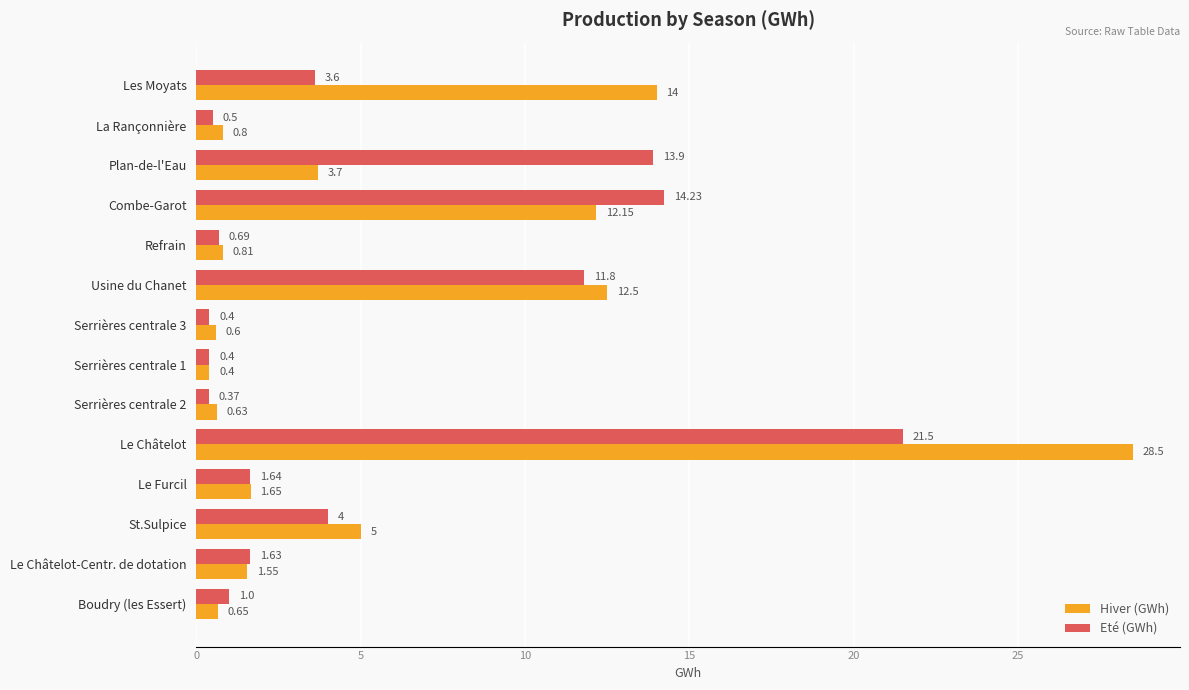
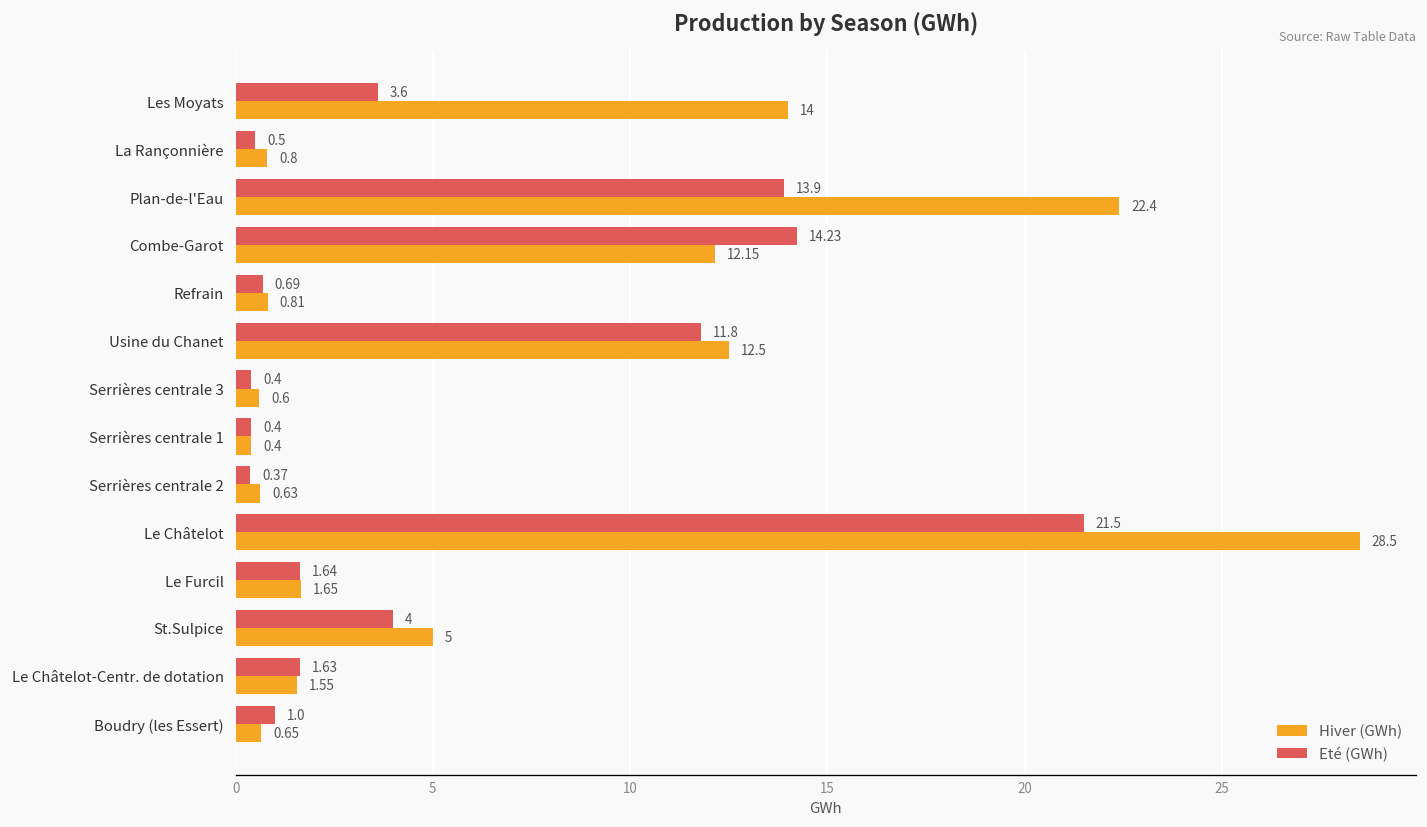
Hiver (GWh), Plan-de-l'Eau: 3.7 -> 22.4
